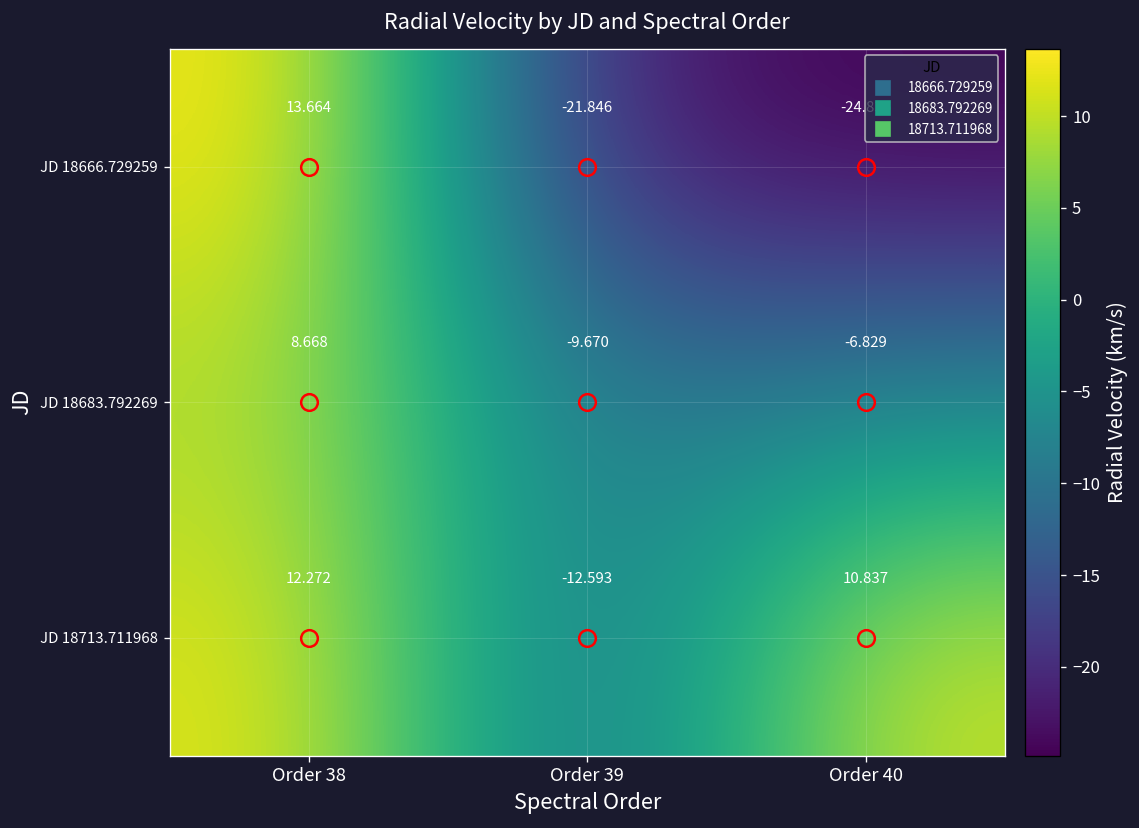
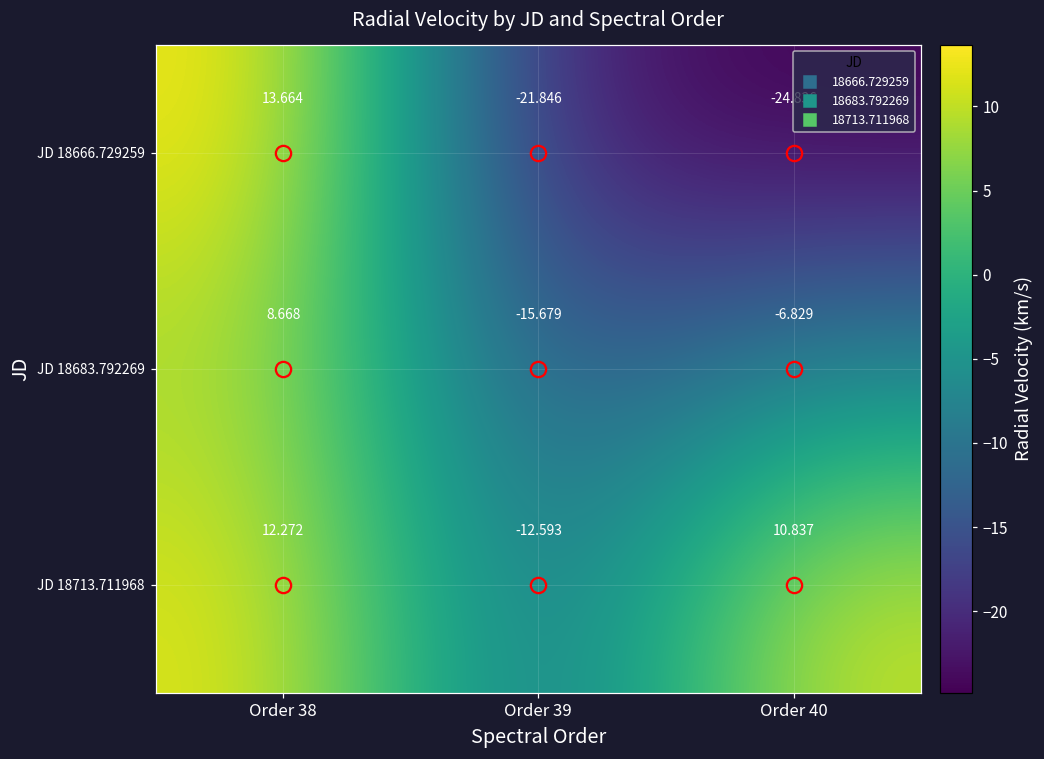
JD 18683.792269, Order 39: -9.670 -> -15.679
